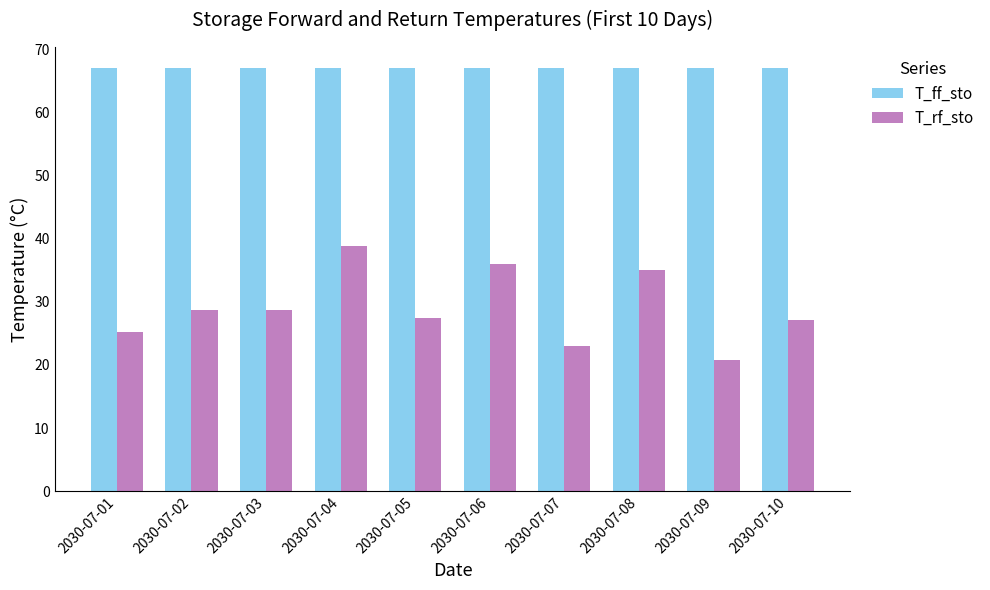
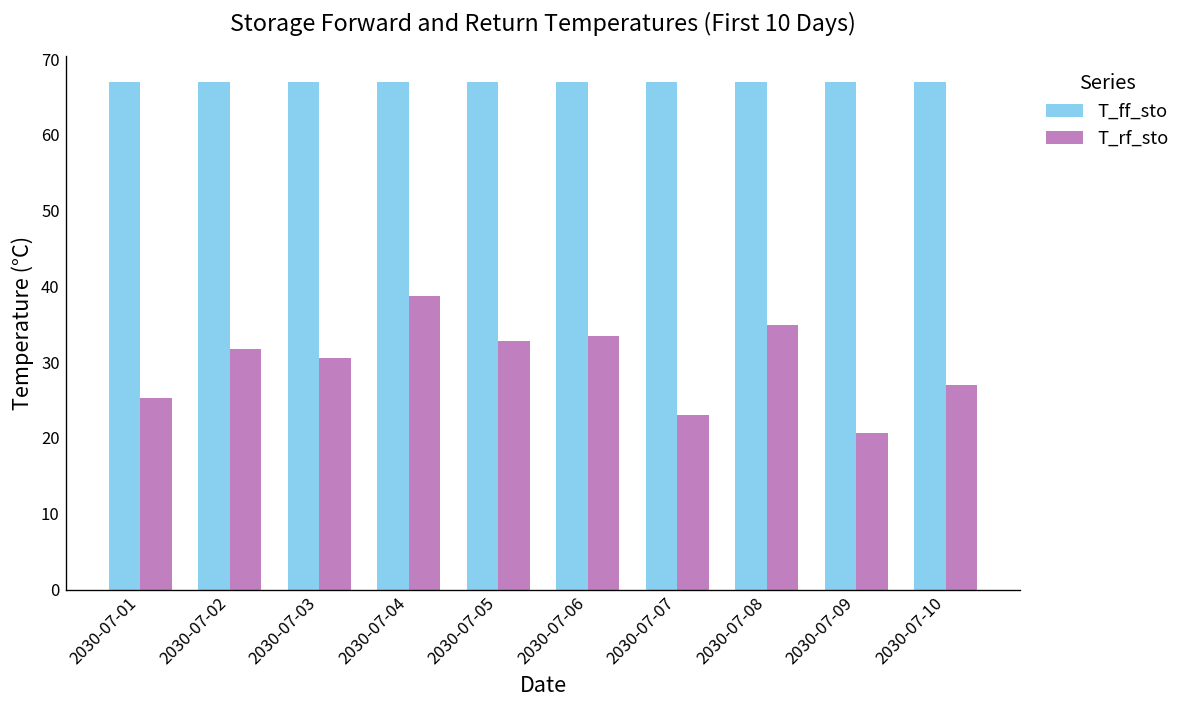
T_rf_sto, 2030-07-02: 29 -> 32
T_rf_sto, 2030-07-03: 29 -> 31
T_rf_sto, 2030-07-05: 27 -> 33
T_rf_sto, 2030-07-06: 36 -> 34
